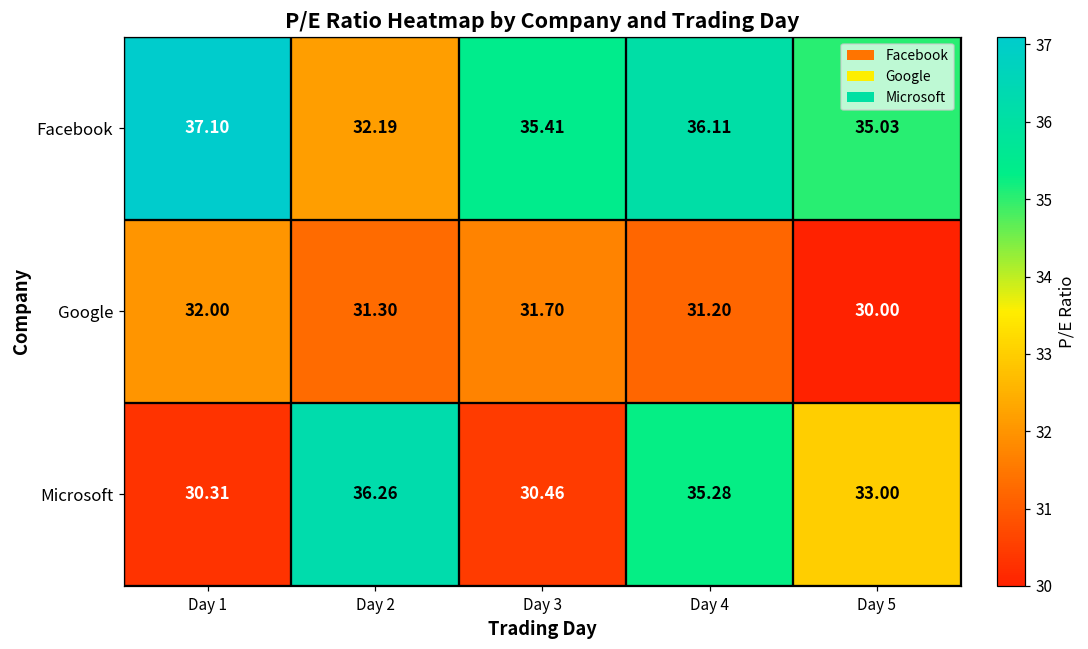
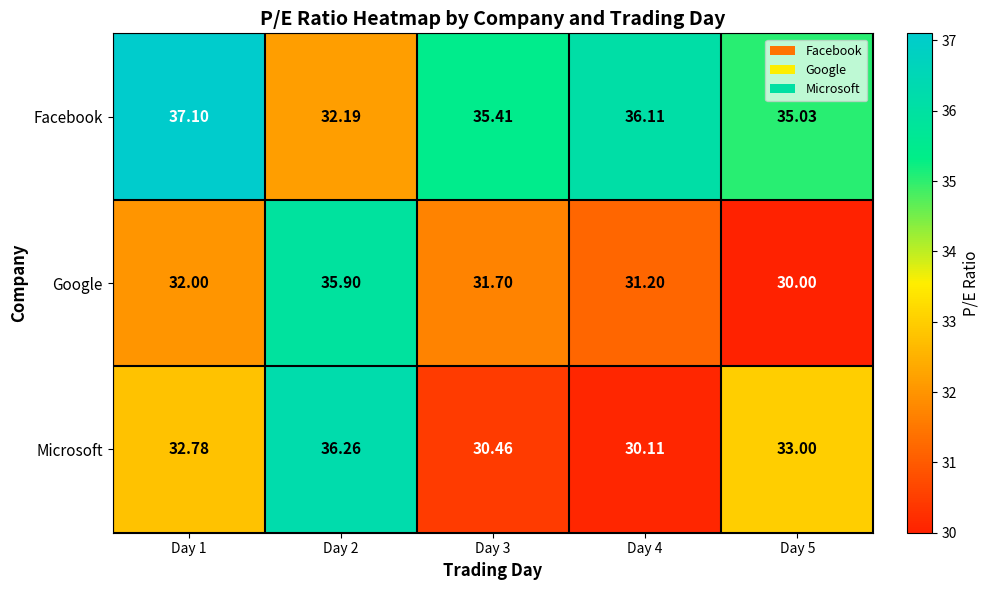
Google, Day 2: 31.30 -> 35.90
Microsoft, Day 1: 30.31 -> 32.78
Microsoft, Day 4: 35.28 -> 30.11
